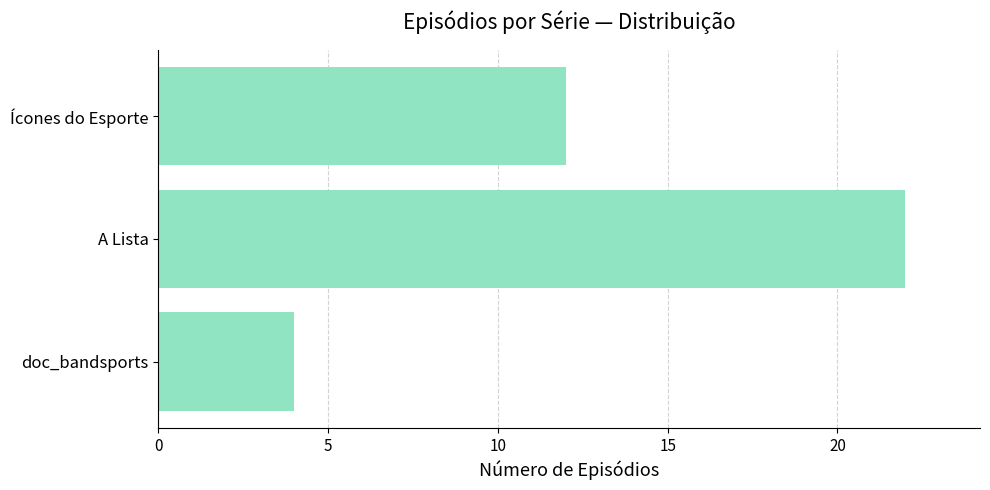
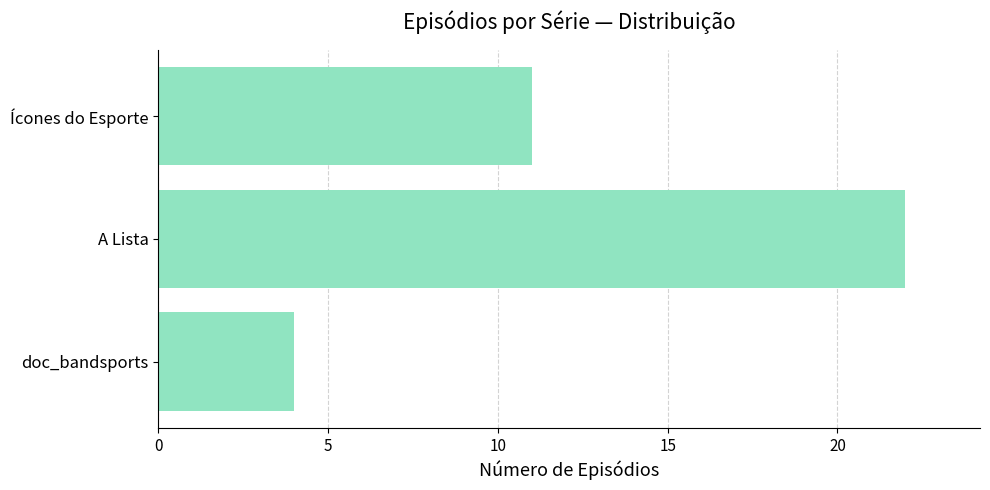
Ícones do Esporte: 12 -> 11
